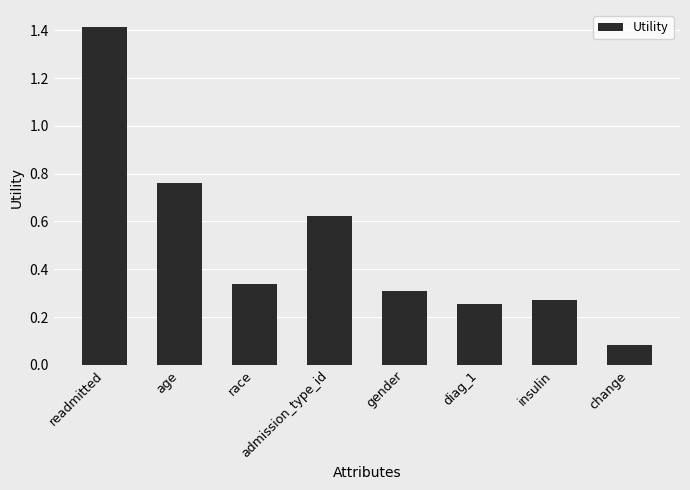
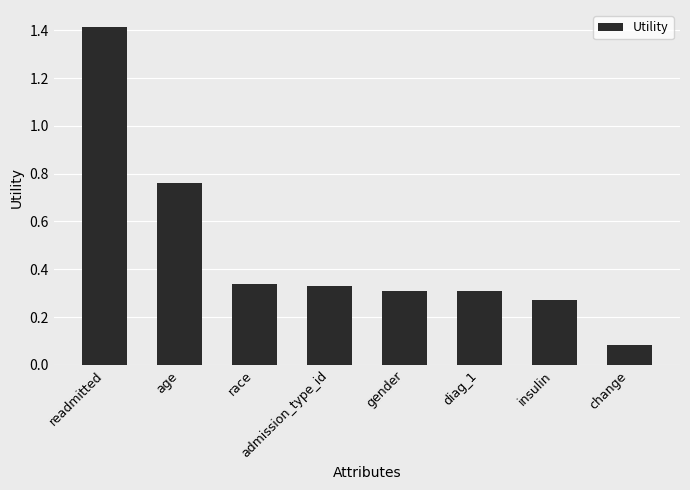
admission_type_id: 0.62 -> 0.33
diag_1: 0.25 -> 0.31
